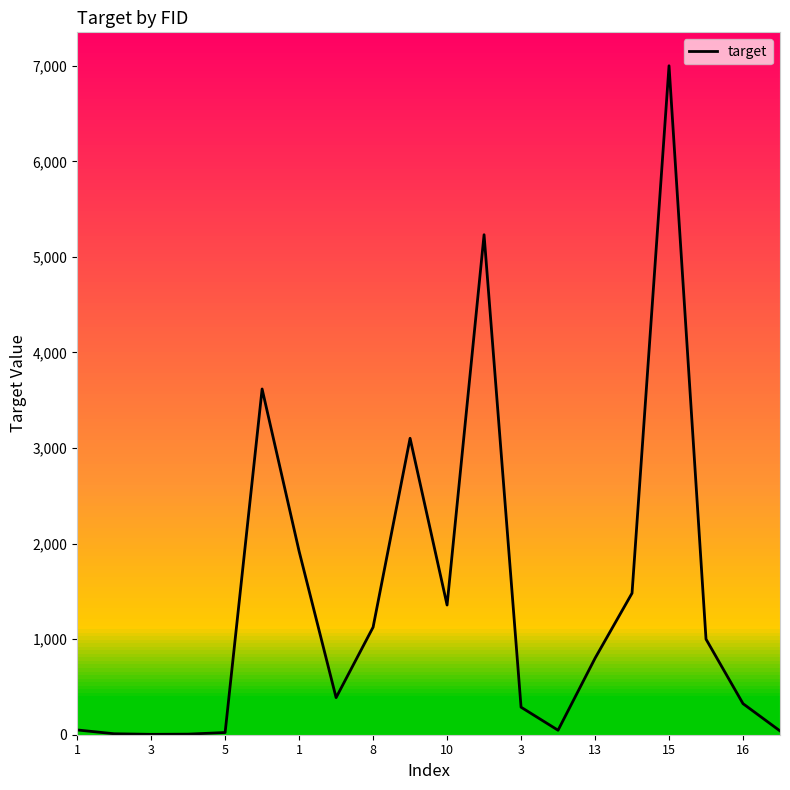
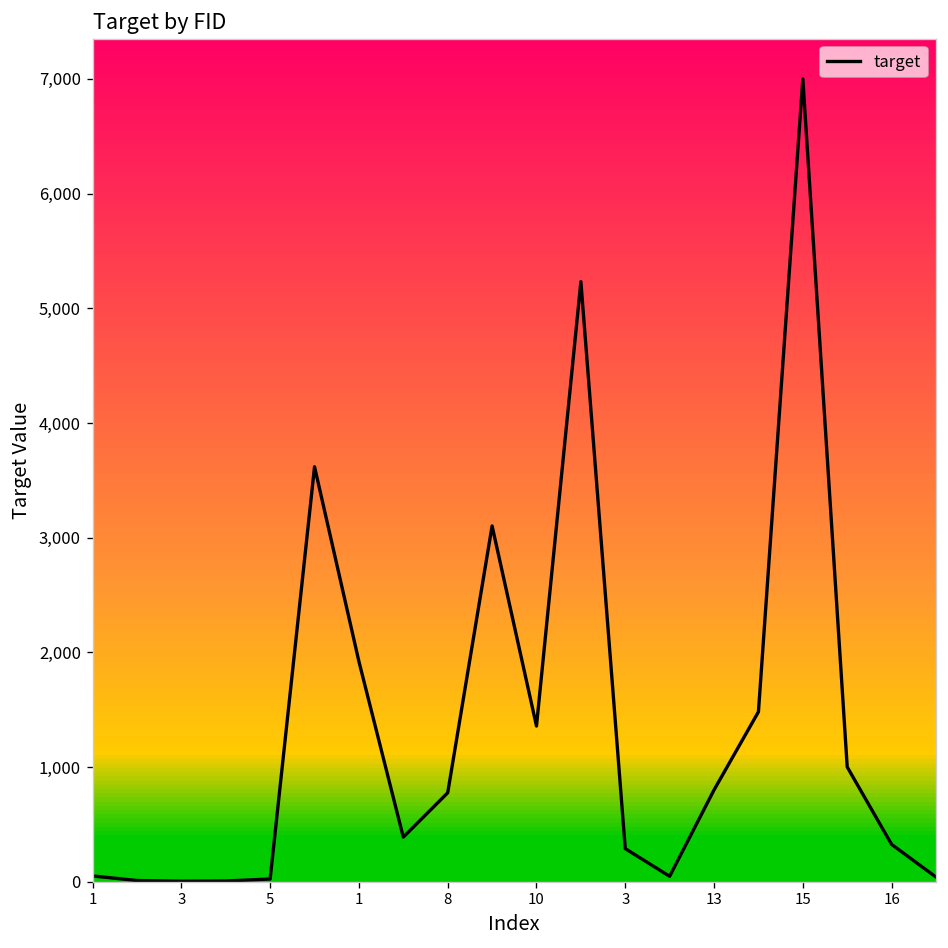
target, 8: 1,100 -> 800
